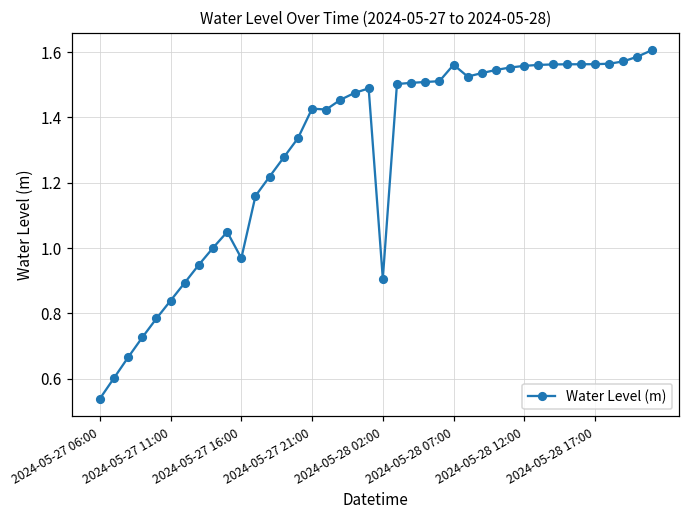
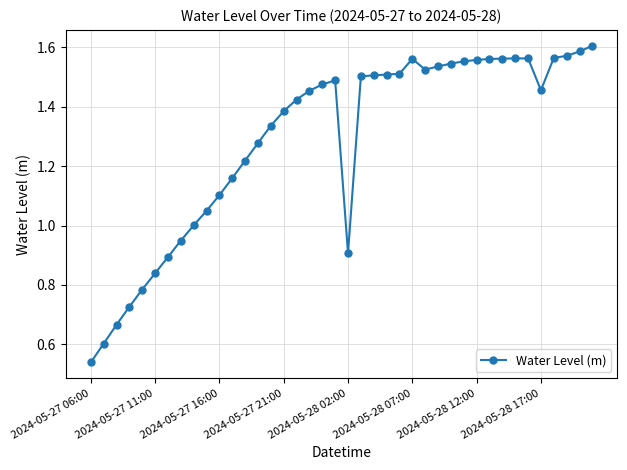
2024-05-27 16:00: 0.97 -> 1.10
2024-05-27 21:00: 1.43 -> 1.38
2024-05-28 17:00: 1.56 -> 1.46
